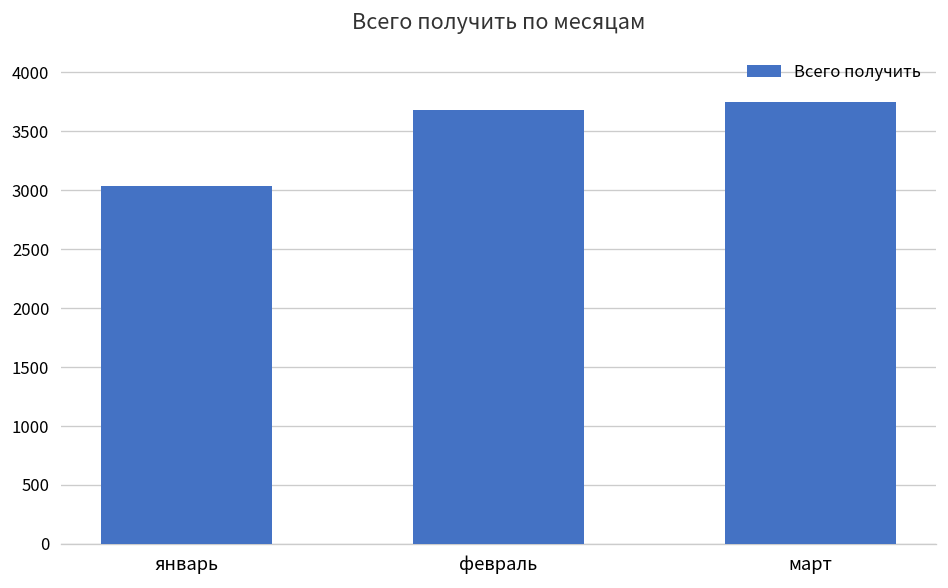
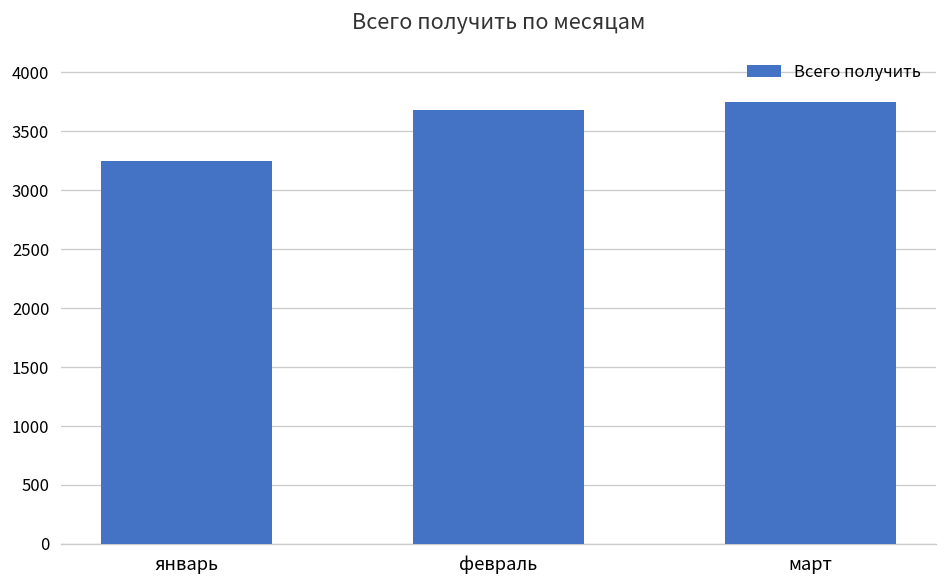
январь: 3000 -> 3200
